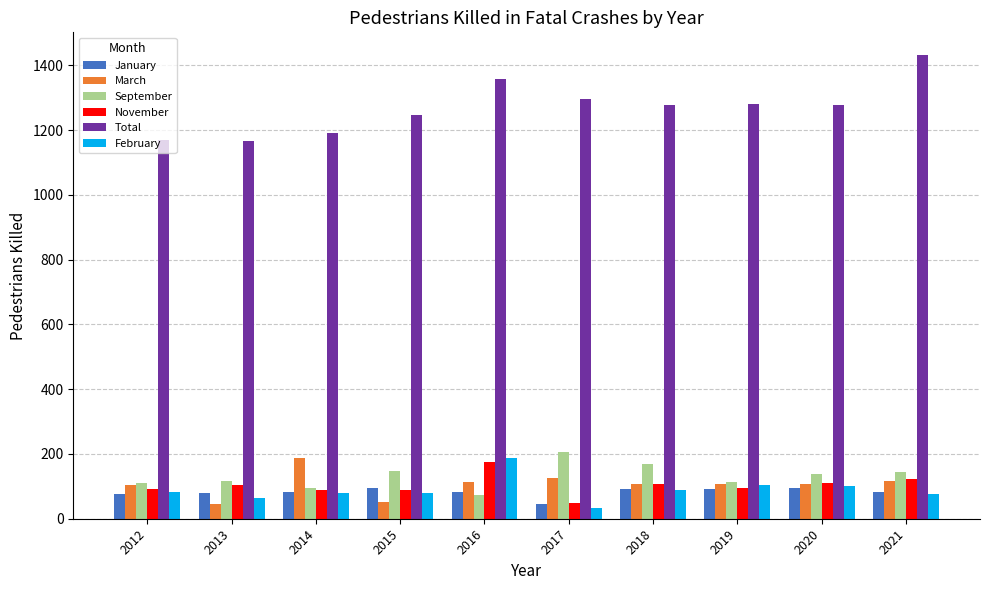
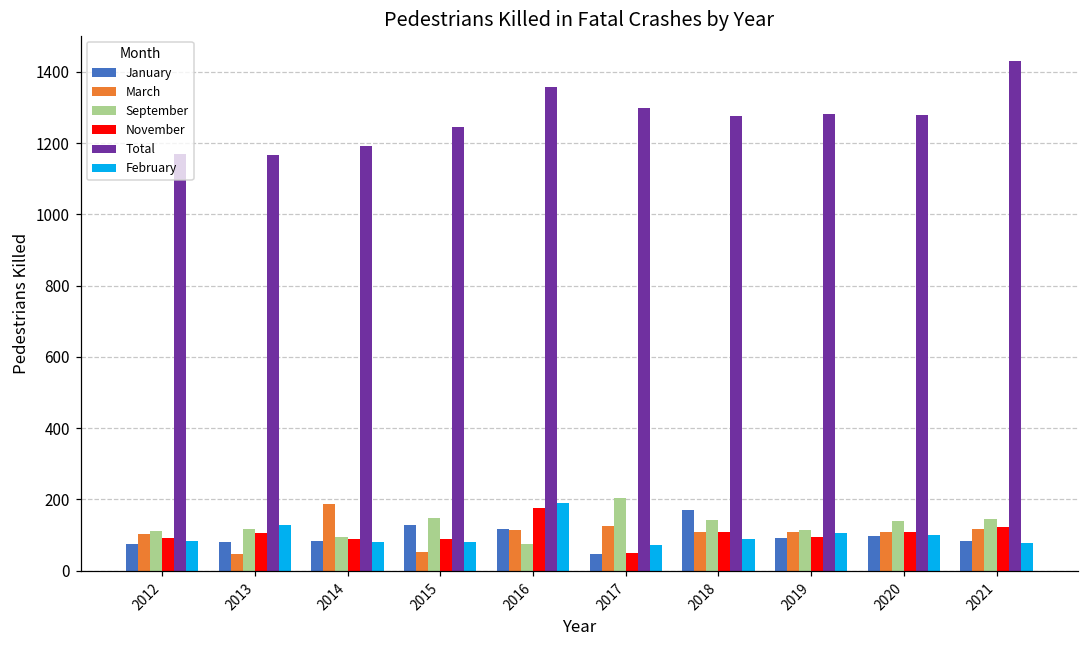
February, 2013: 60 -> 130
January, 2015: 90 -> 130
January, 2016: 80 -> 120
February, 2017: 30 -> 70
January, 2018: 90 -> 170
September, 2018: 170 -> 140
